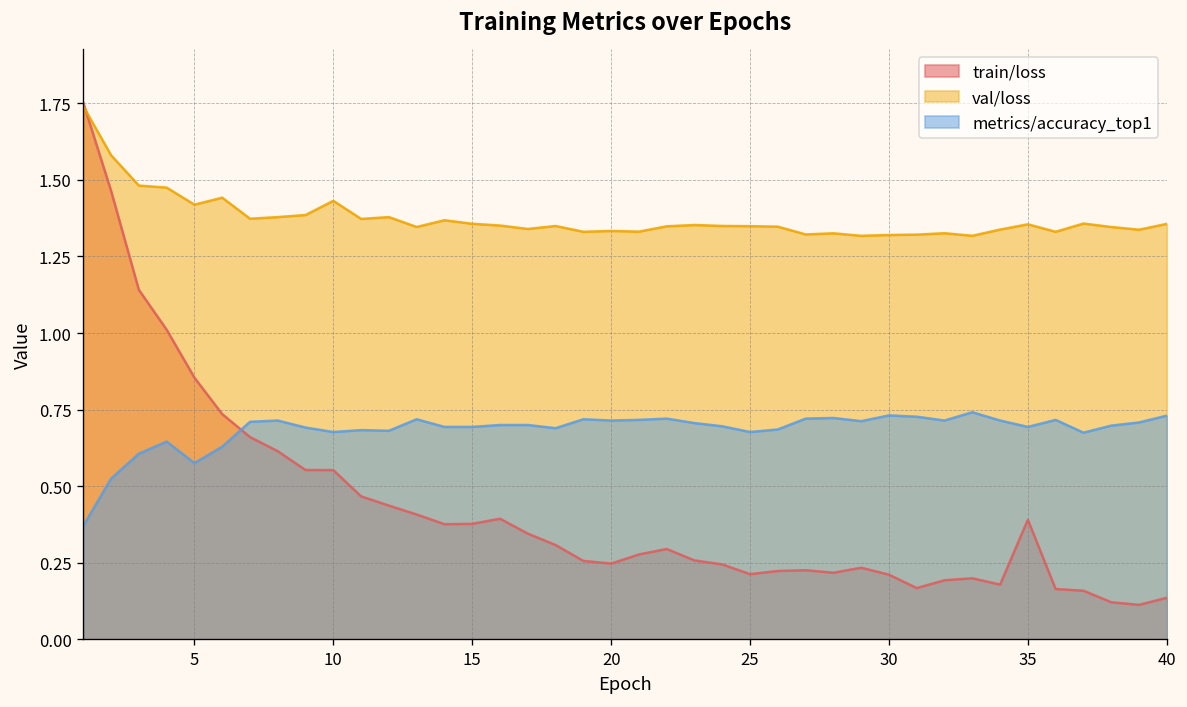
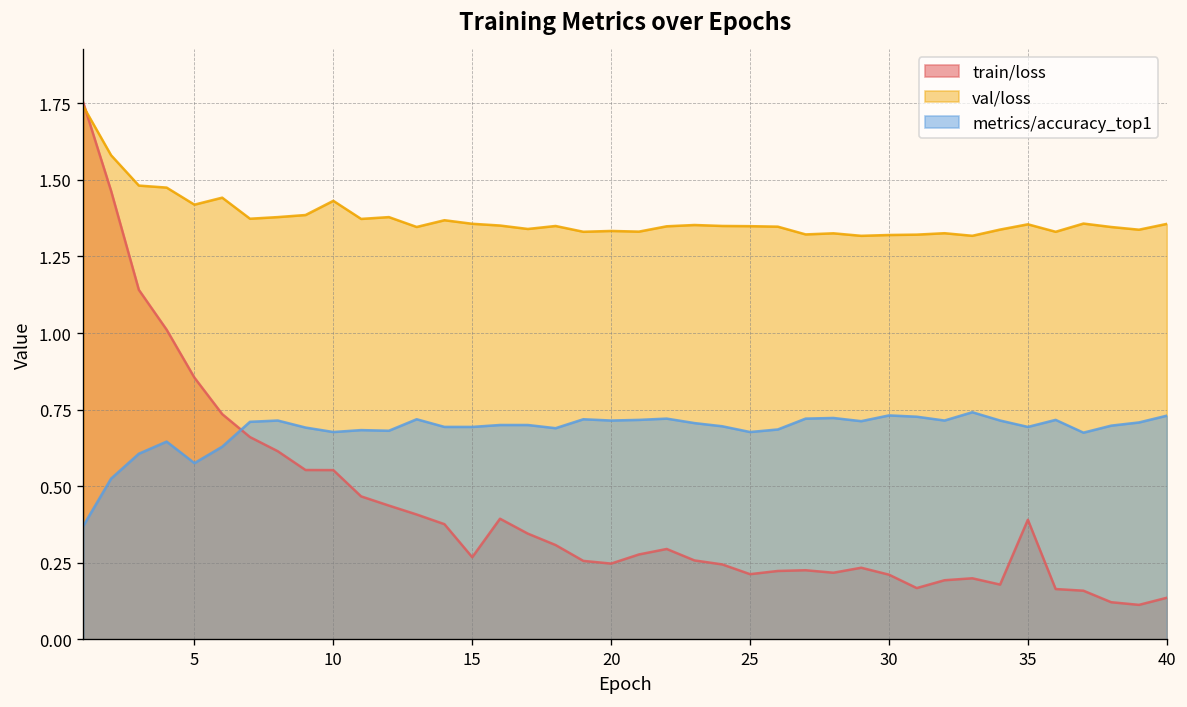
train/loss, 15: 0.38 -> 0.27
